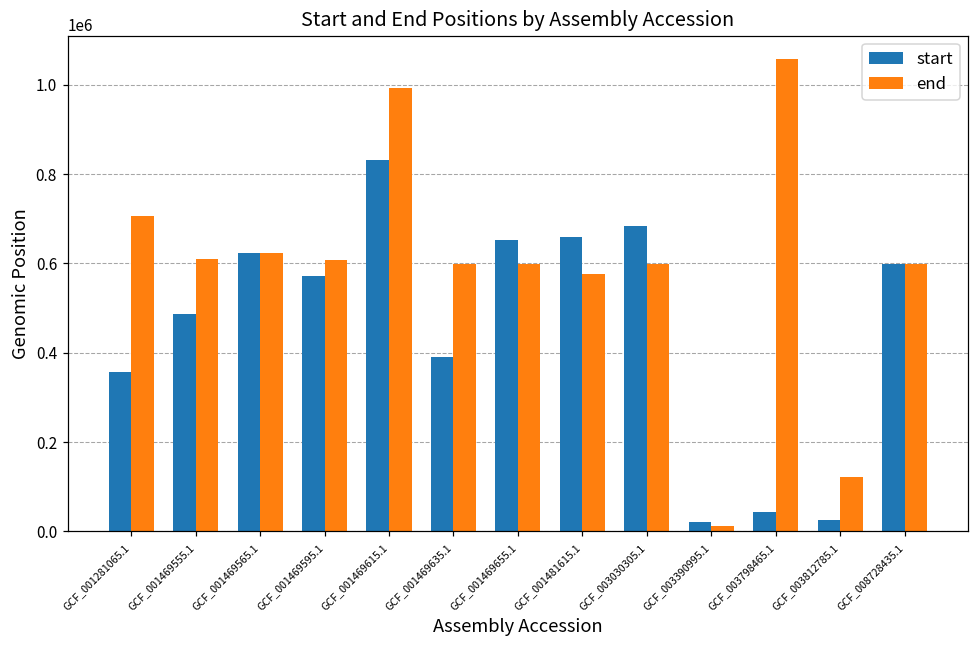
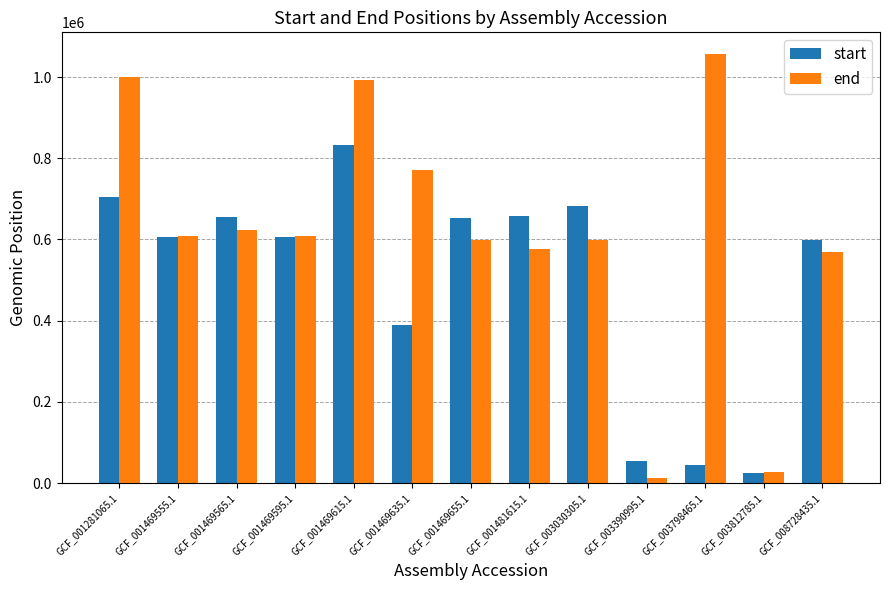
start, GCF_001281065.1: 360000 -> 700000
end, GCF_001281065.1: 710000 -> 1000000
start, GCF_001469555.1: 490000 -> 610000
start, GCF_001469565.1: 620000 -> 650000
start, GCF_001469595.1: 570000 -> 610000
end, GCF_001469635.1: 600000 -> 770000
start, GCF_003390995.1: 20000 -> 50000
end, GCF_003812785.1: 120000 -> 30000
end, GCF_008728435.1: 600000 -> 570000
